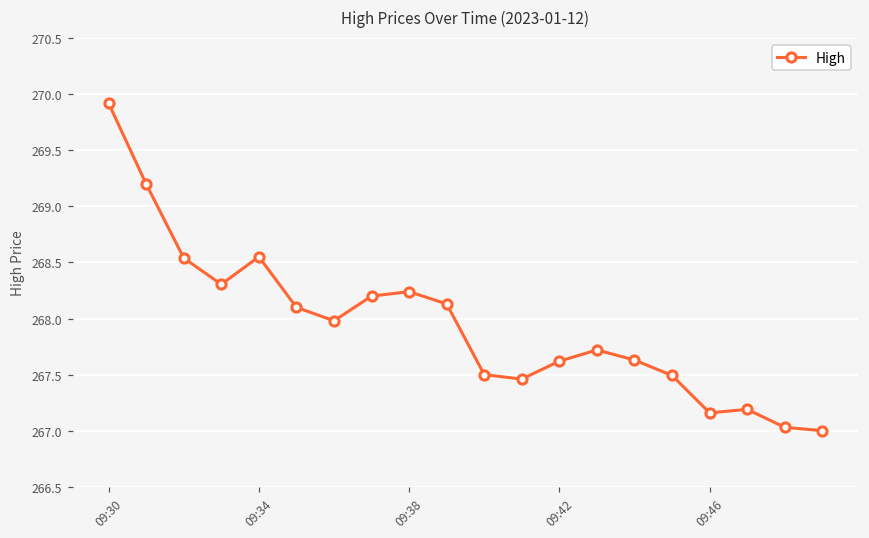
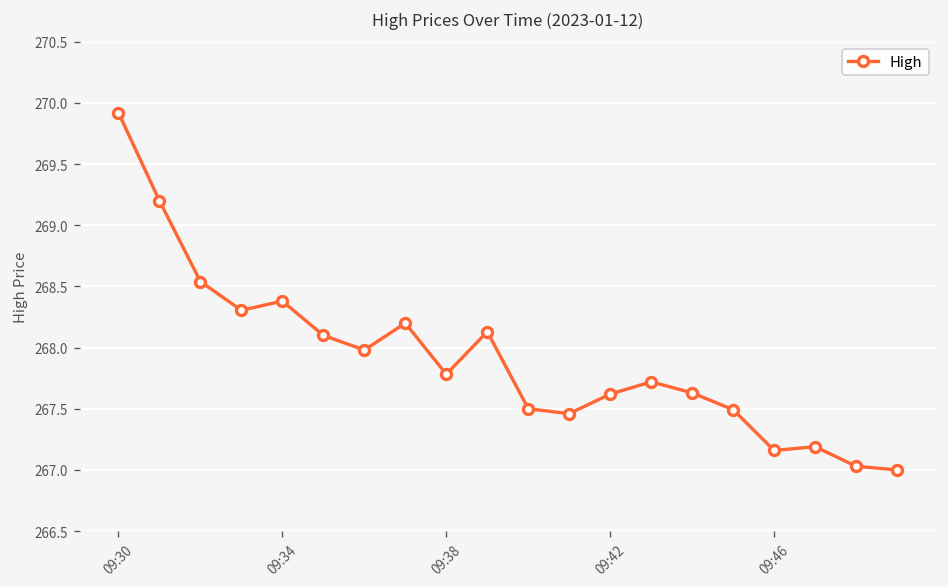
09:34: 268.55 -> 268.38
09:38: 268.24 -> 267.78
